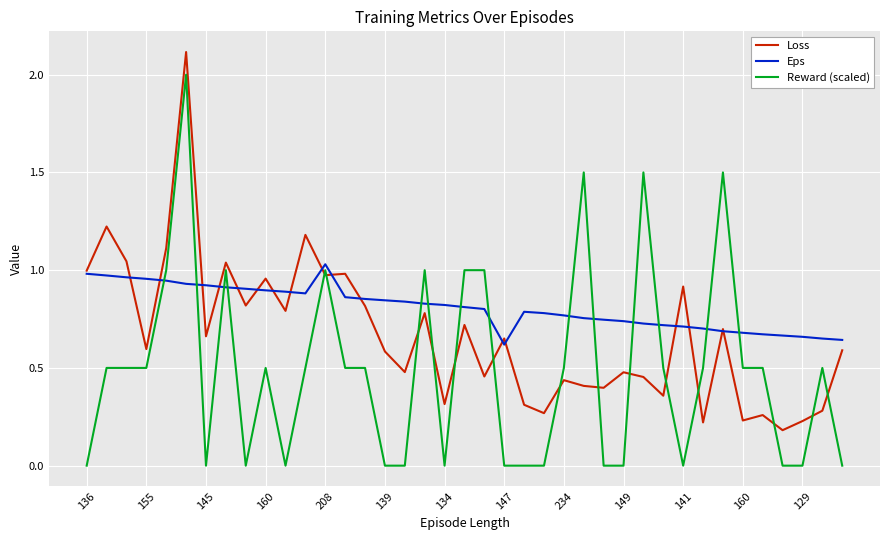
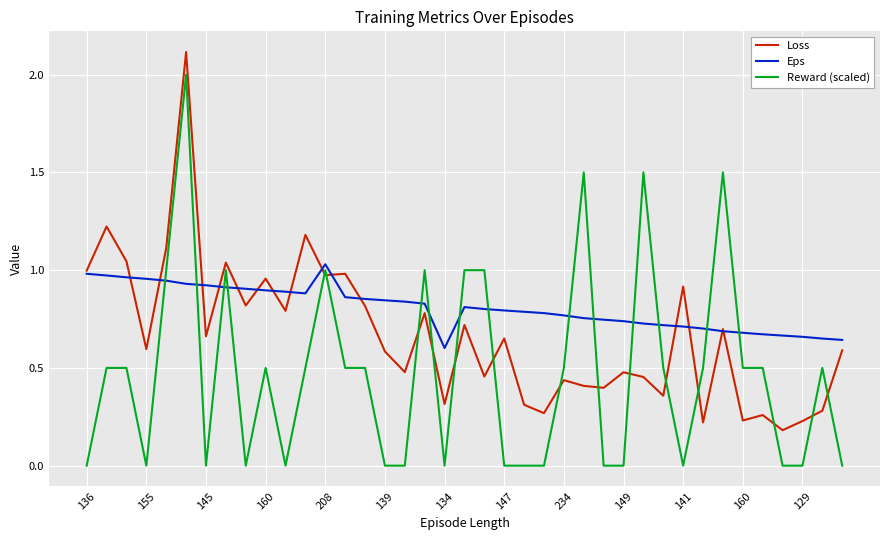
Reward (scaled), 155: 0.50 -> 0.00
Eps, 134: 0.82 -> 0.60
Eps, 147: 0.62 -> 0.79
